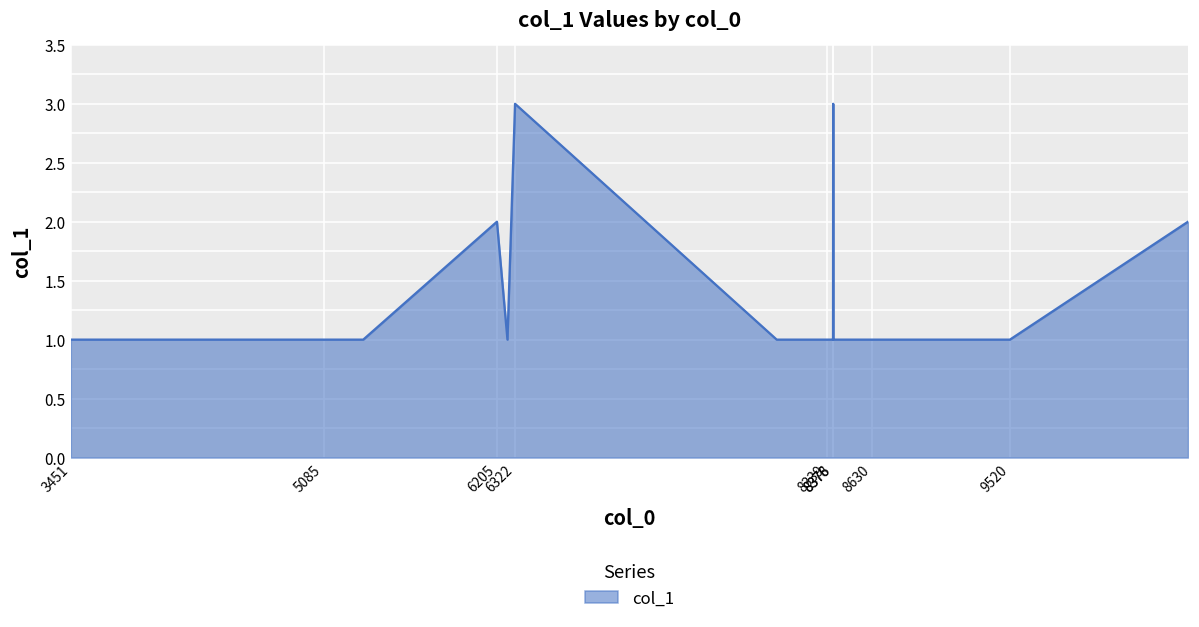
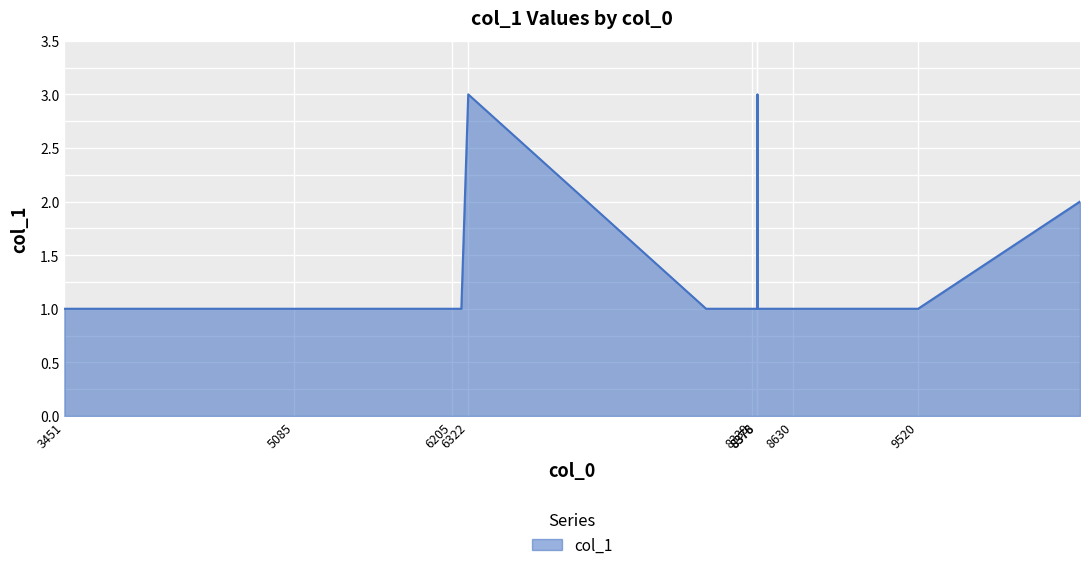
6205: 2 -> 1
